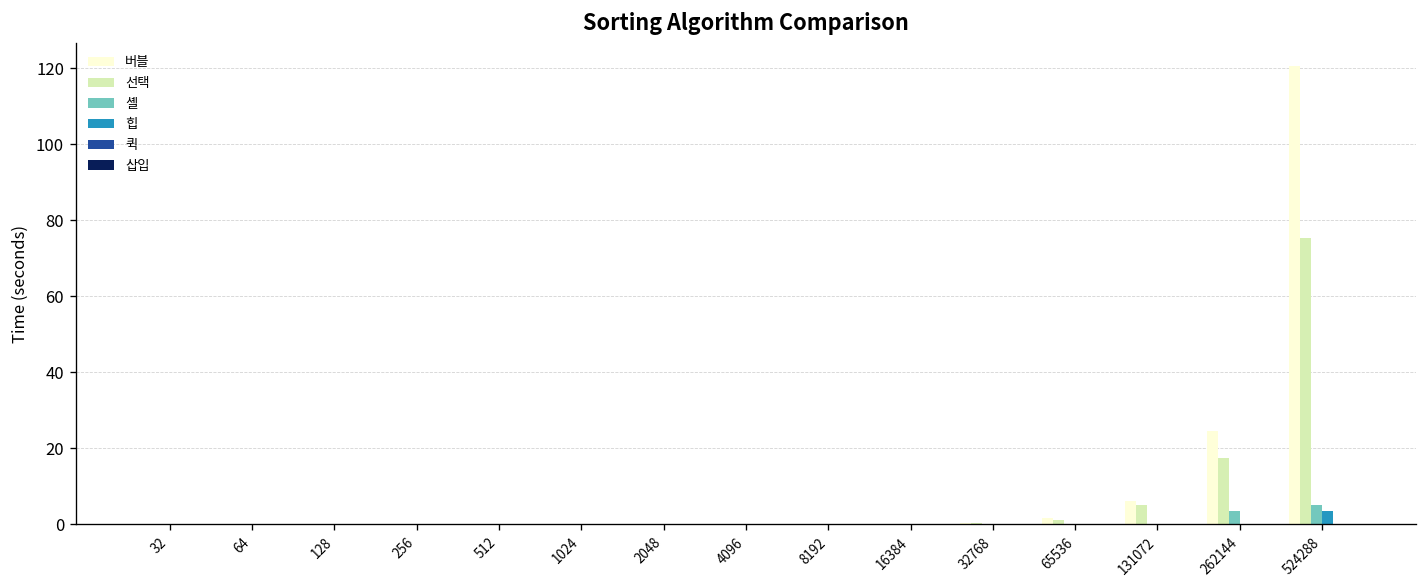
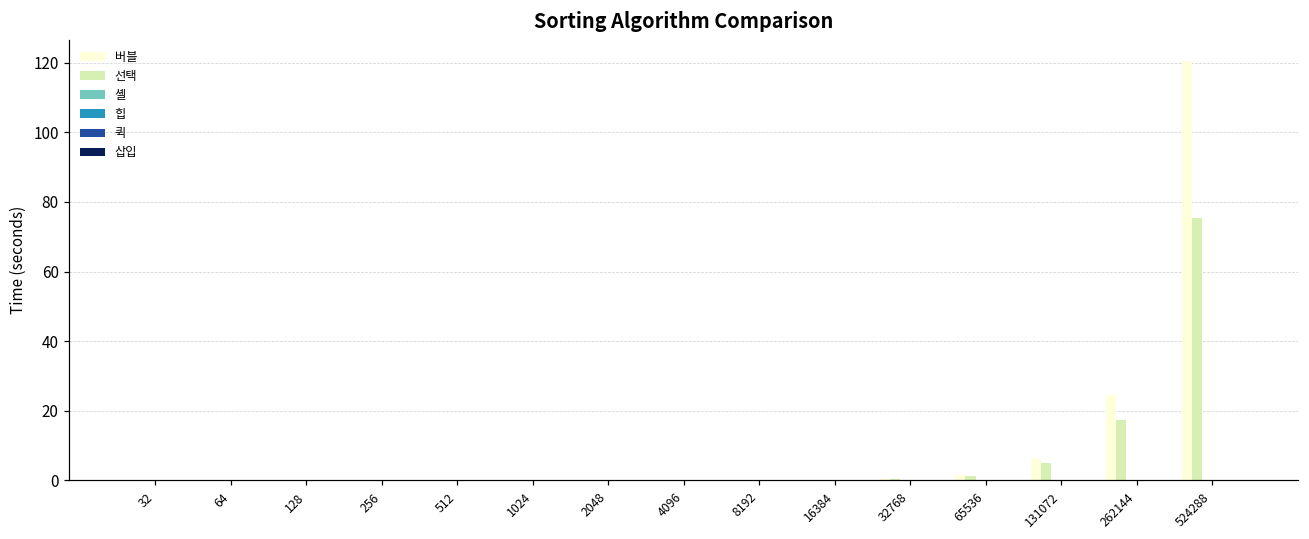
셸, 262144: 3 -> 0
셸, 524288: 5 -> 0
힙, 524288: 3 -> 0
